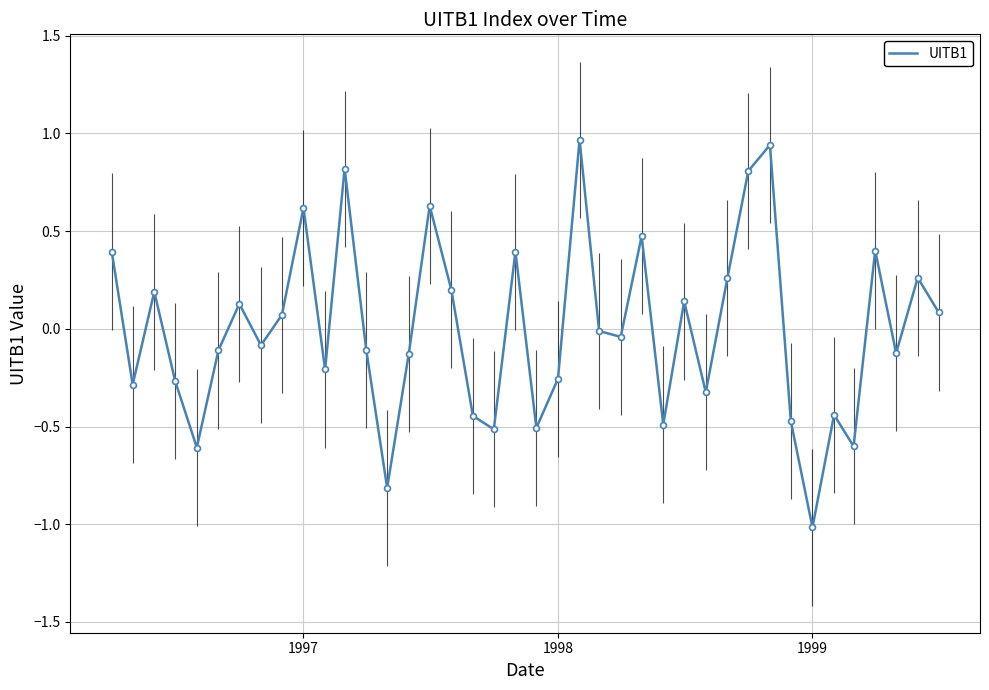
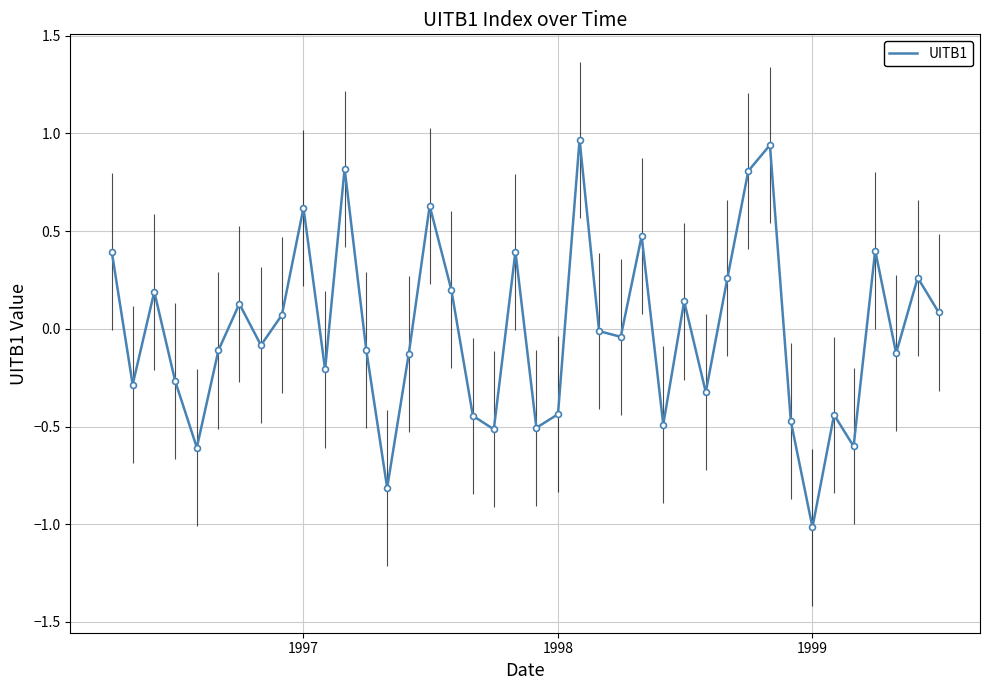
1998: -0.26 -> -0.44
